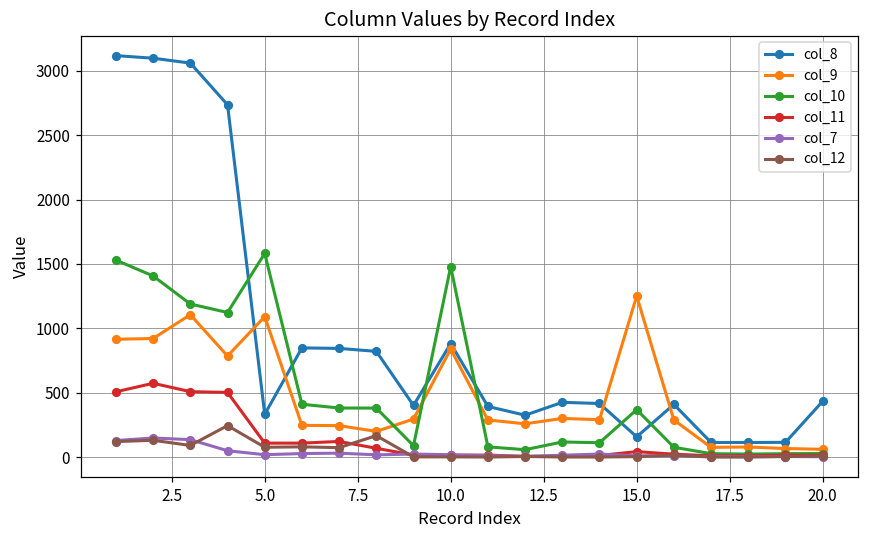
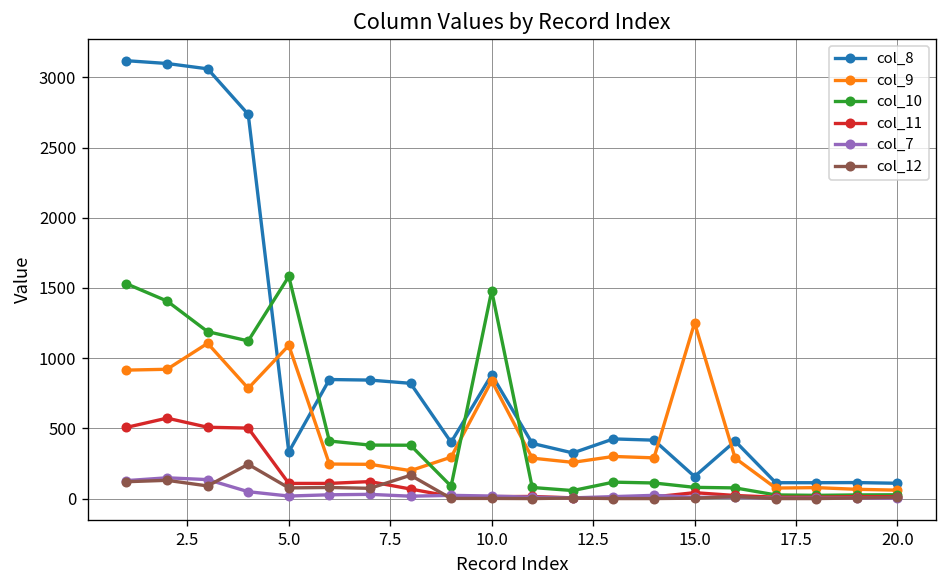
col_10, 15.0: 370 -> 80
col_8, 20.0: 430 -> 110
